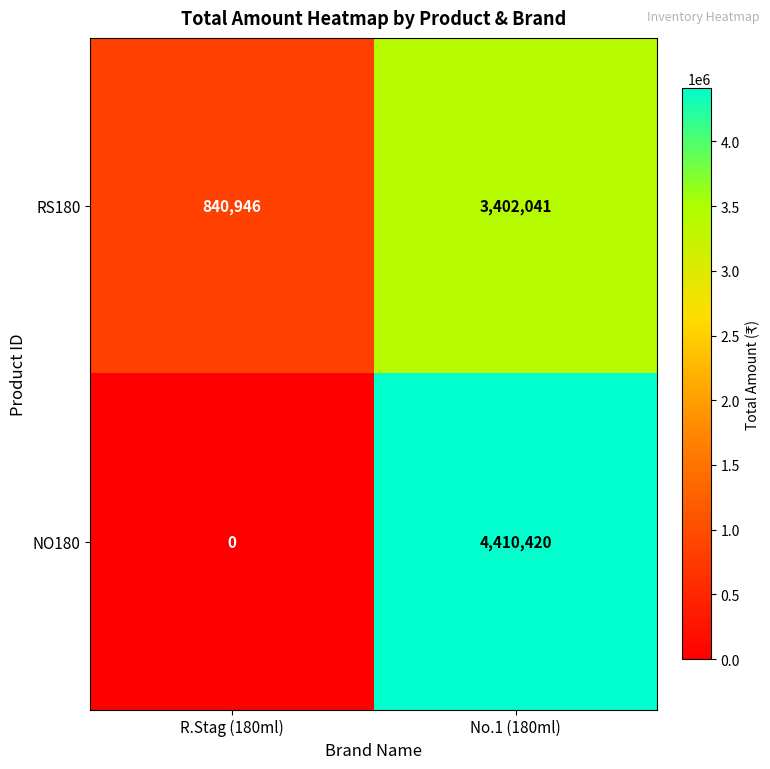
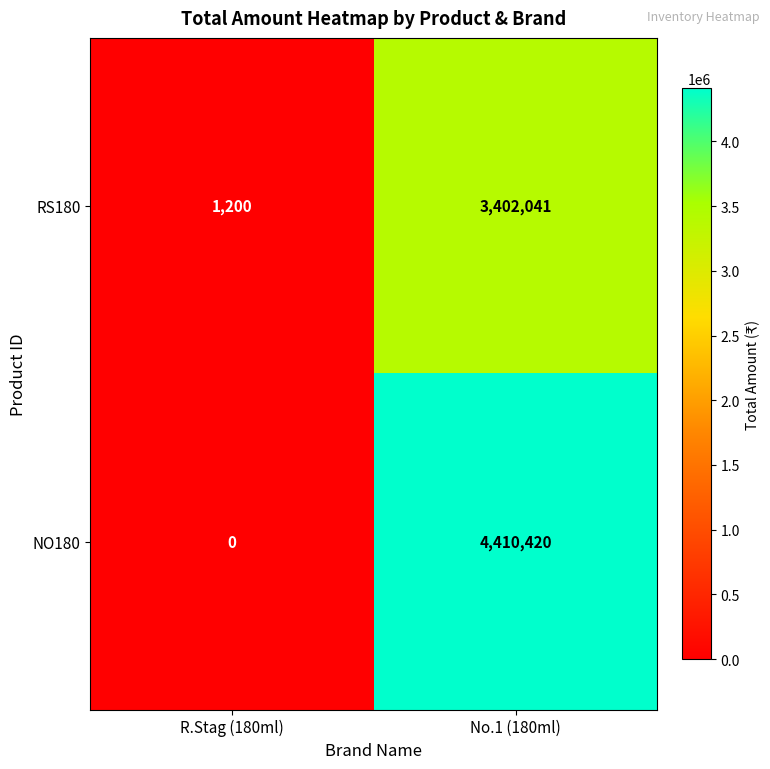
RS180, R.Stag (180ml): 840,946 -> 1,200
